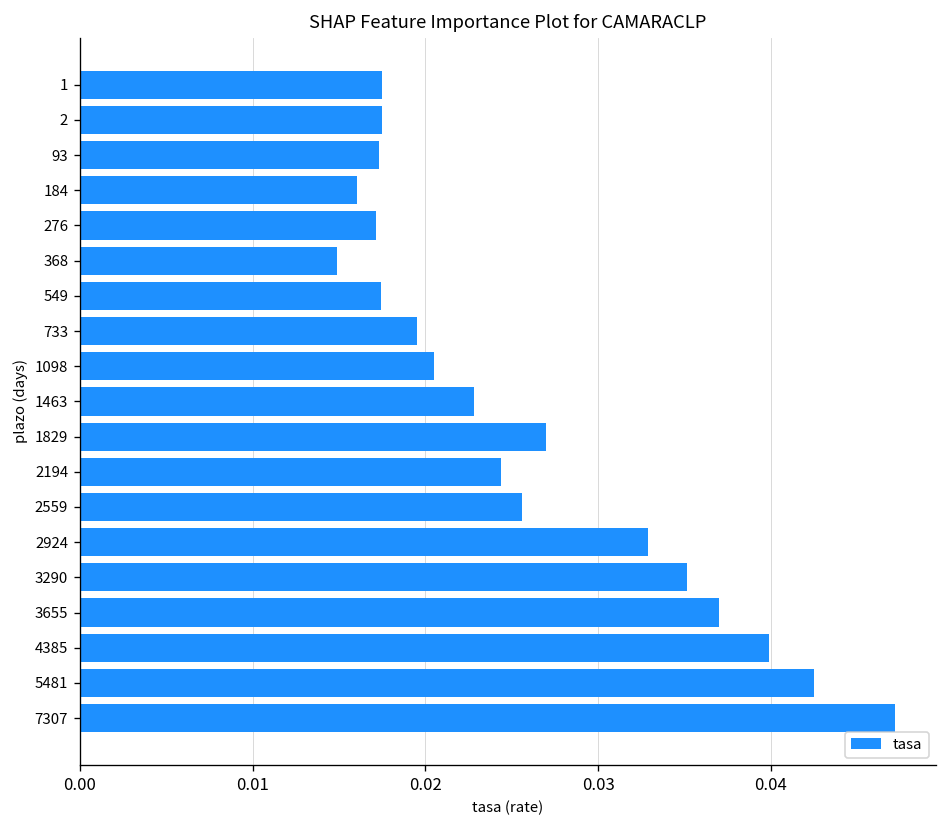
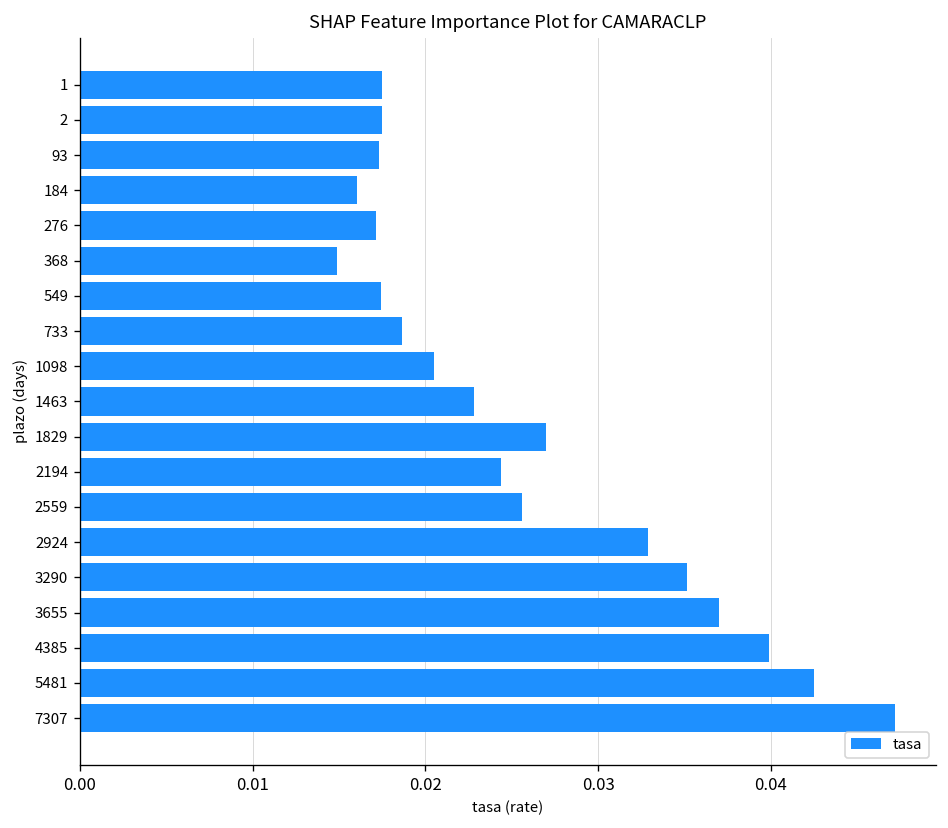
733: 0.0195 -> 0.0186
